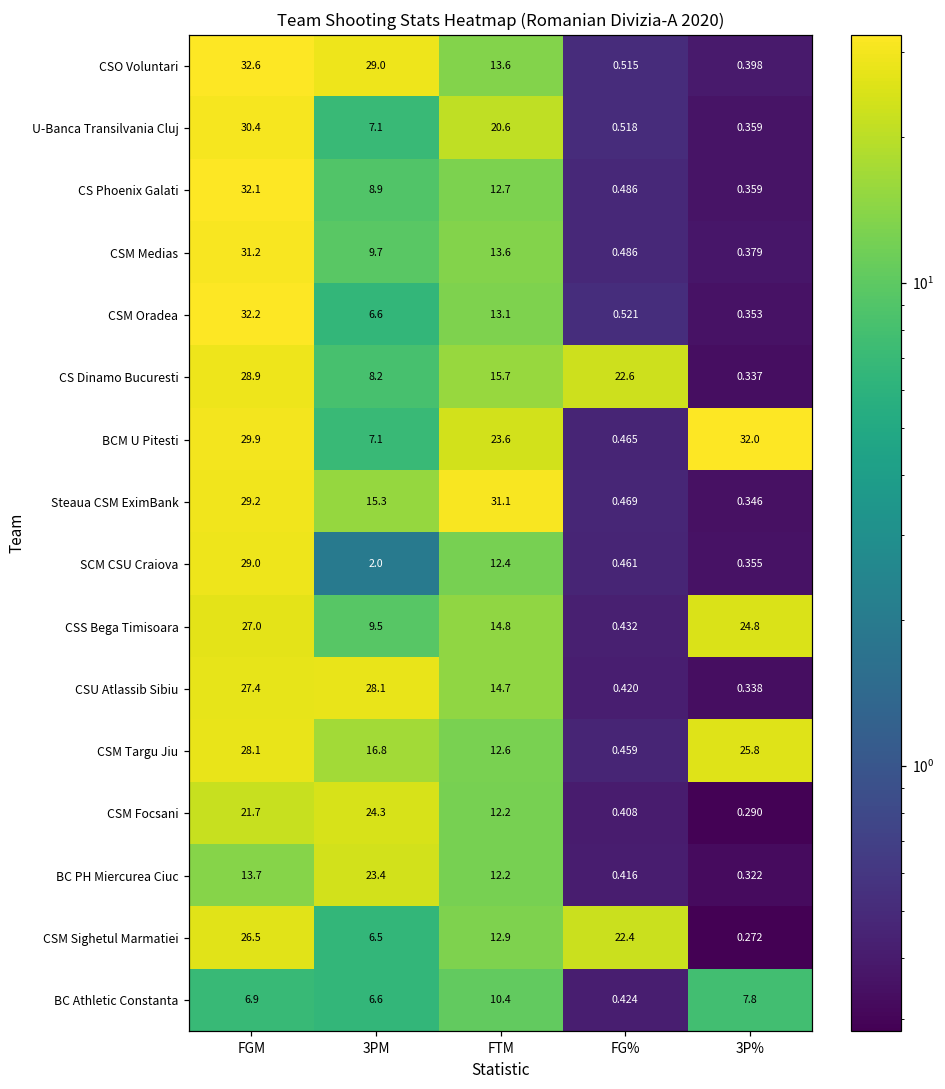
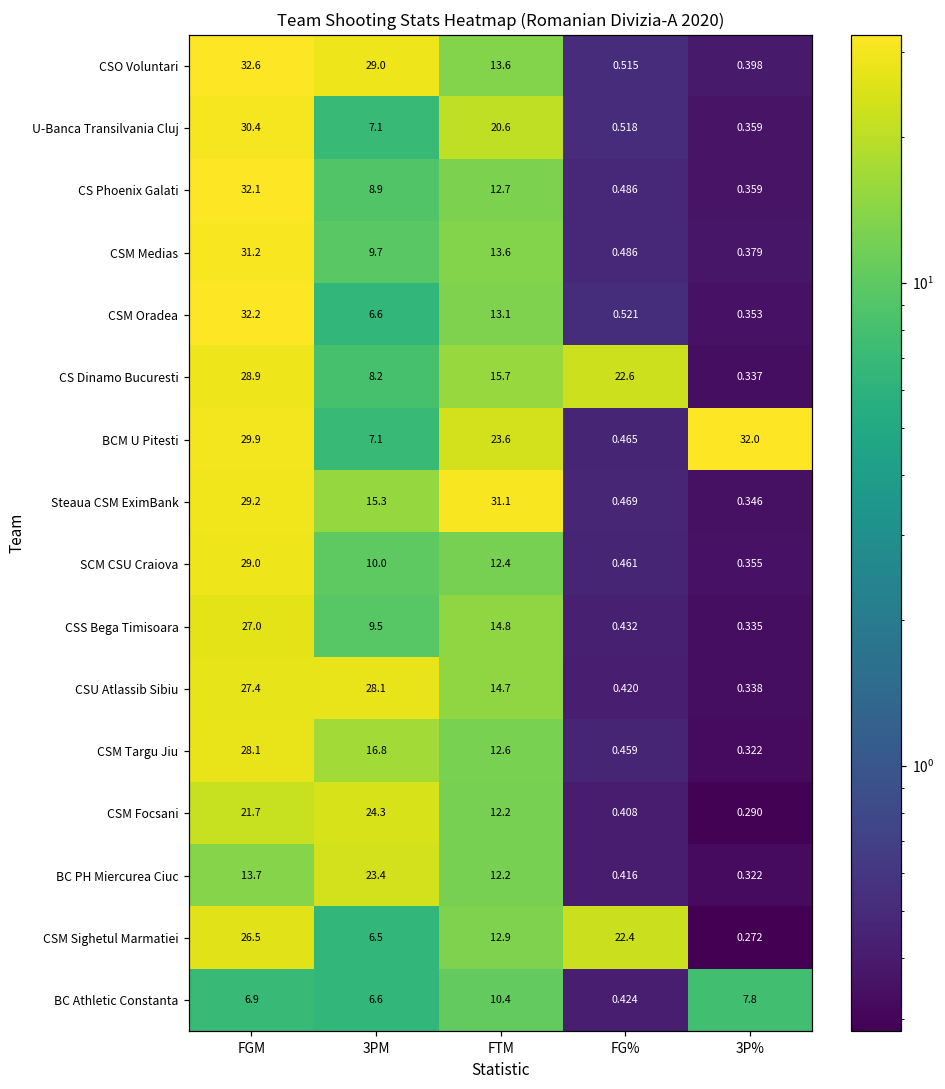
SCM CSU Craiova, 3PM: 2.0 -> 10.0
CSS Bega Timisoara, 3P%: 24.8 -> 0.335
CSM Targu Jiu, 3P%: 25.8 -> 0.322
